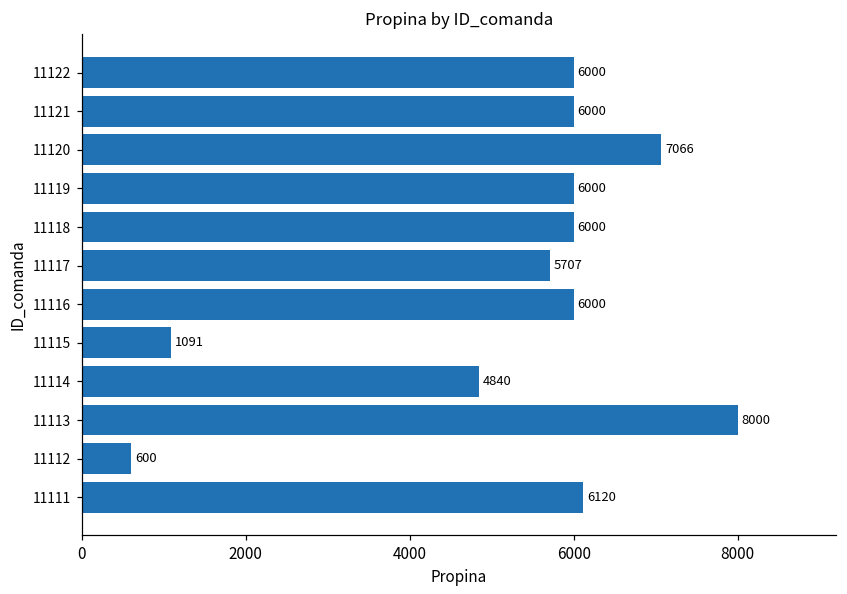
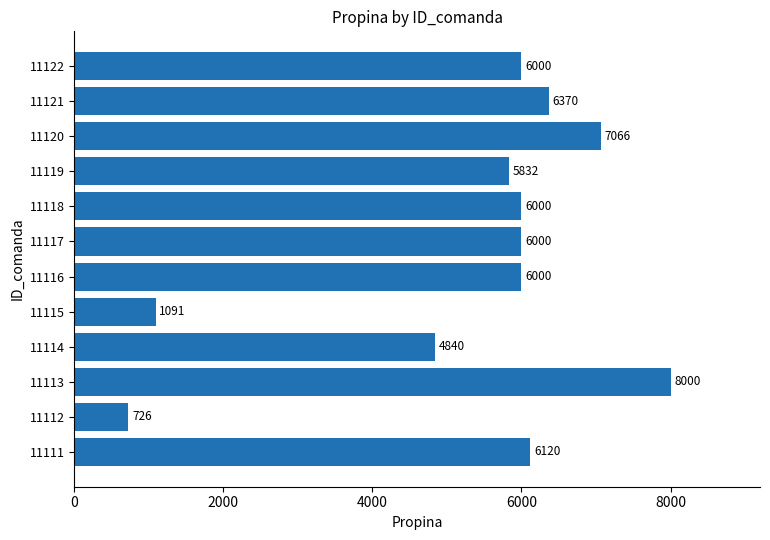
11121: 6000 -> 6370
11119: 6000 -> 5832
11117: 5707 -> 6000
11112: 600 -> 726
